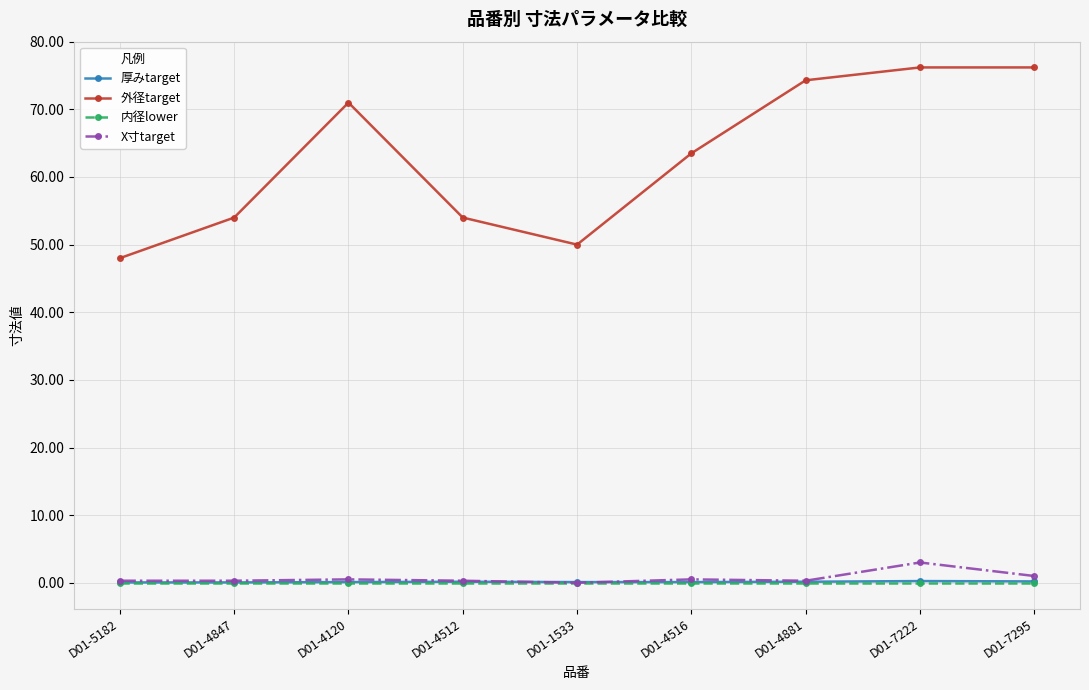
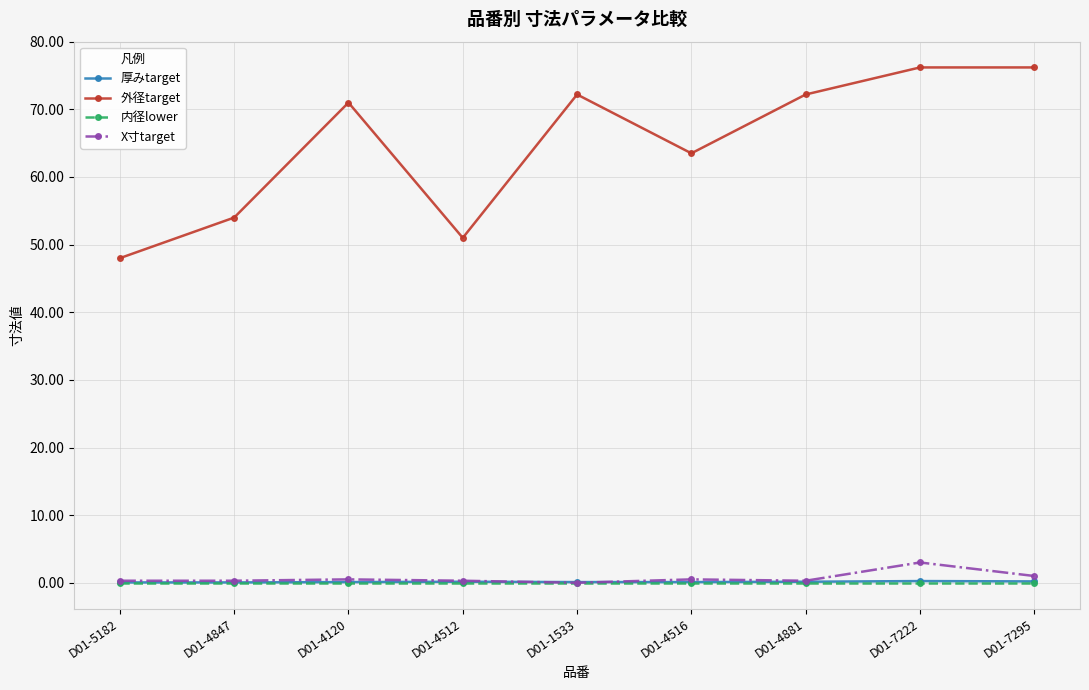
外径target, D01-4512: 54 -> 51
外径target, D01-1533: 50 -> 72
外径target, D01-4881: 74 -> 72
